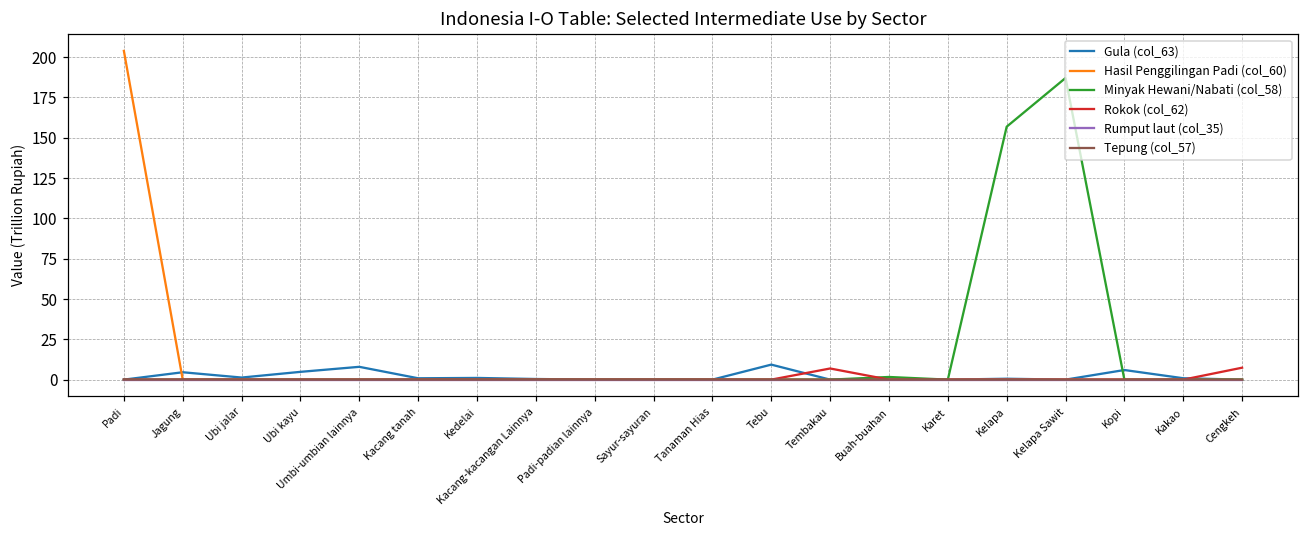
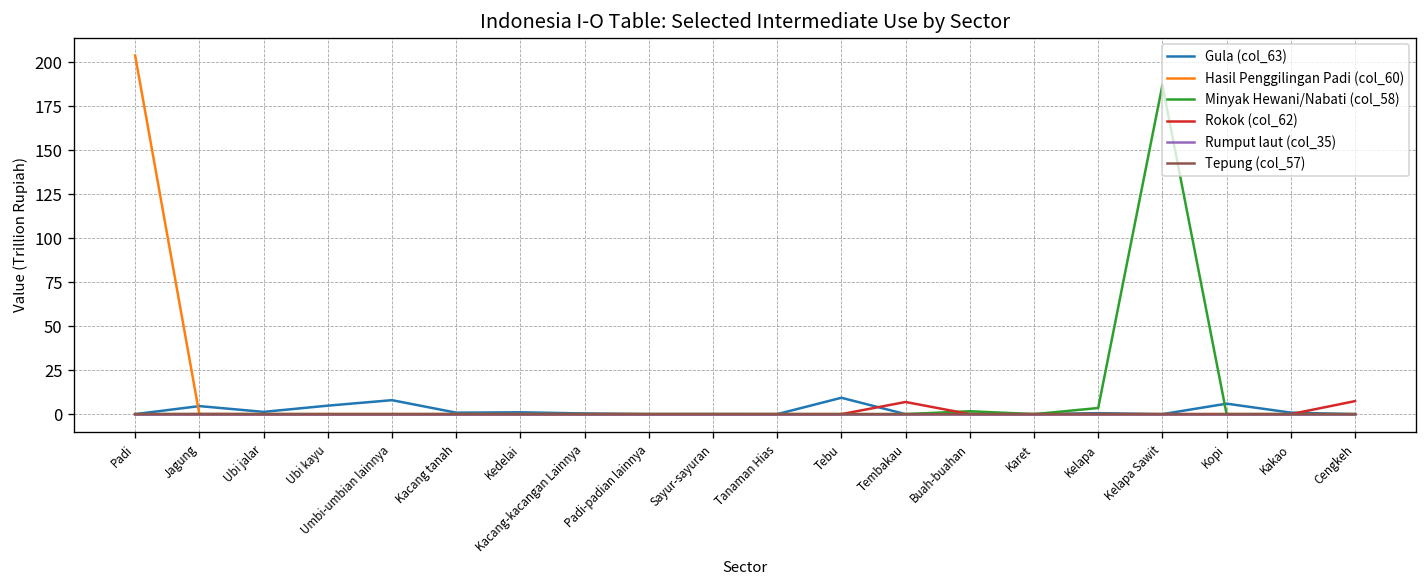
Minyak Hewani/Nabati (col_58), Kelapa: 157 -> 3
